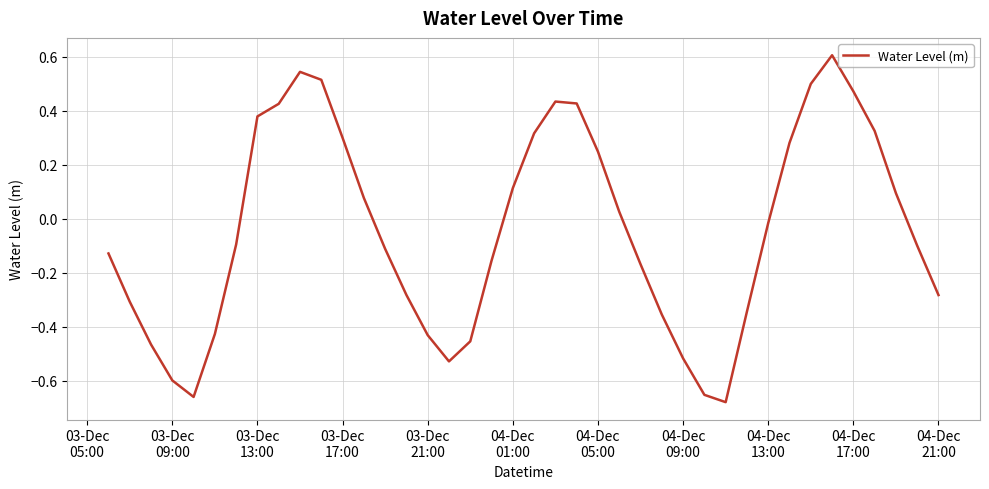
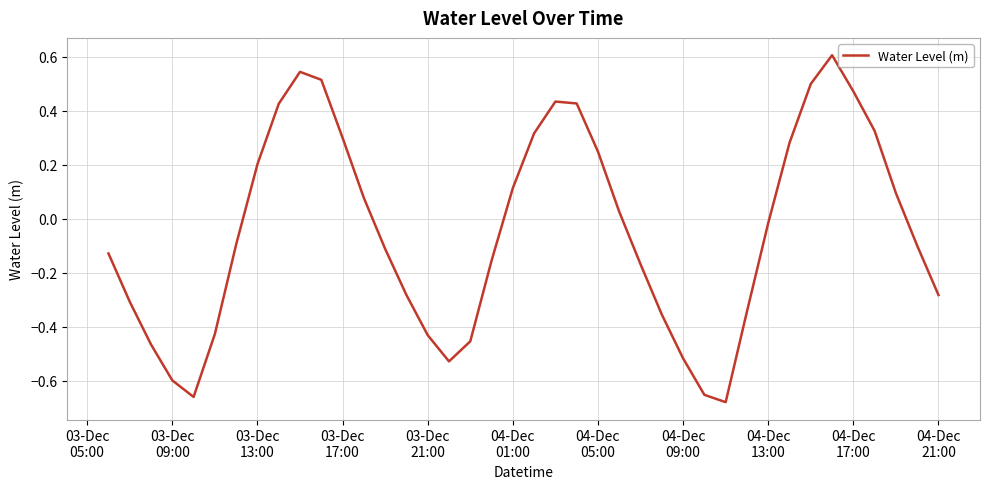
03-Dec 13:00: 0.38 -> 0.20
